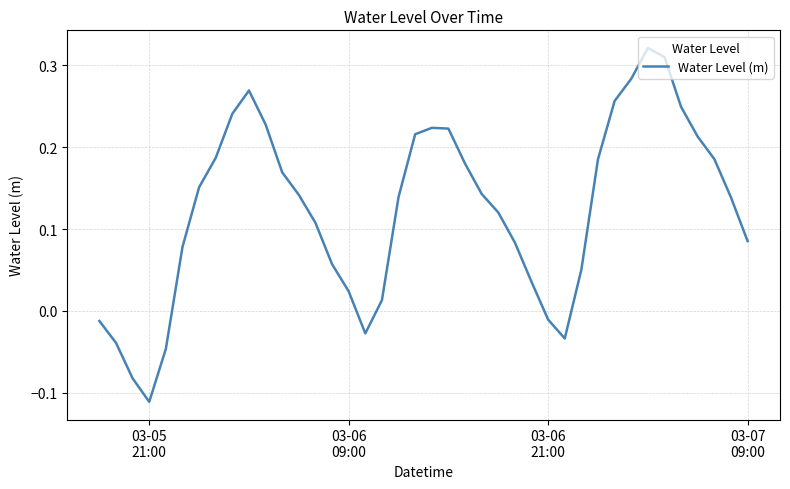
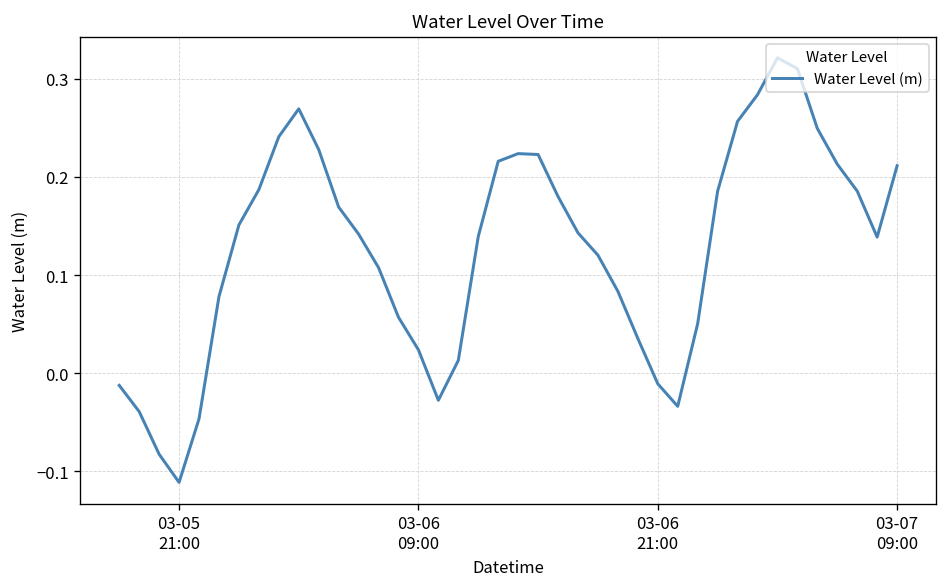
03-07 09:00: 0.09 -> 0.21
